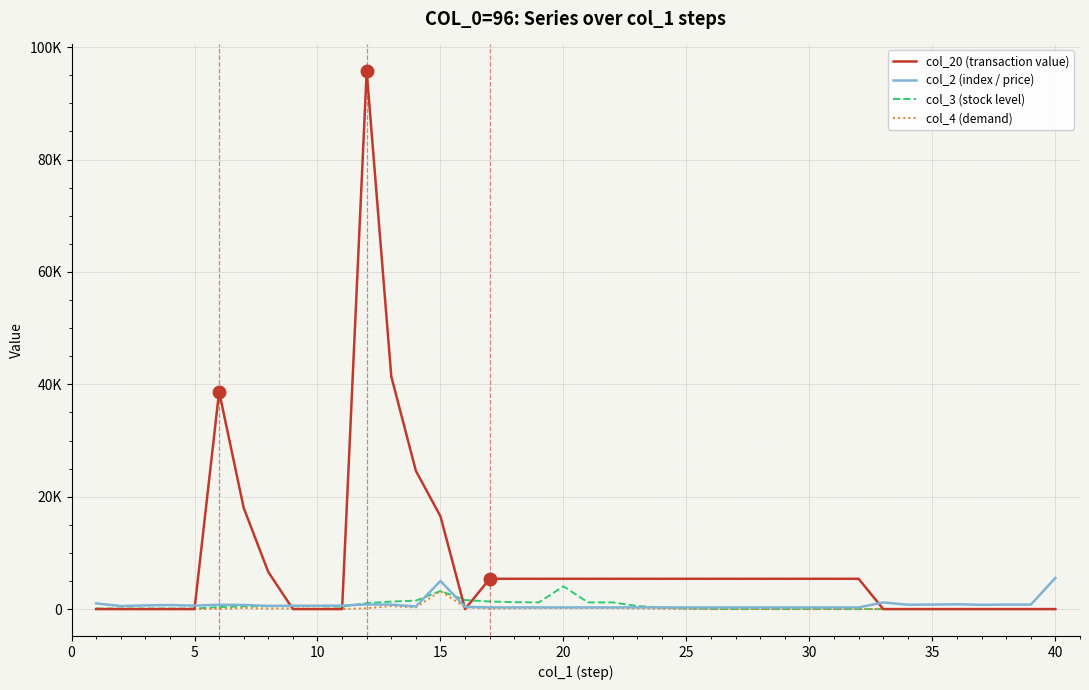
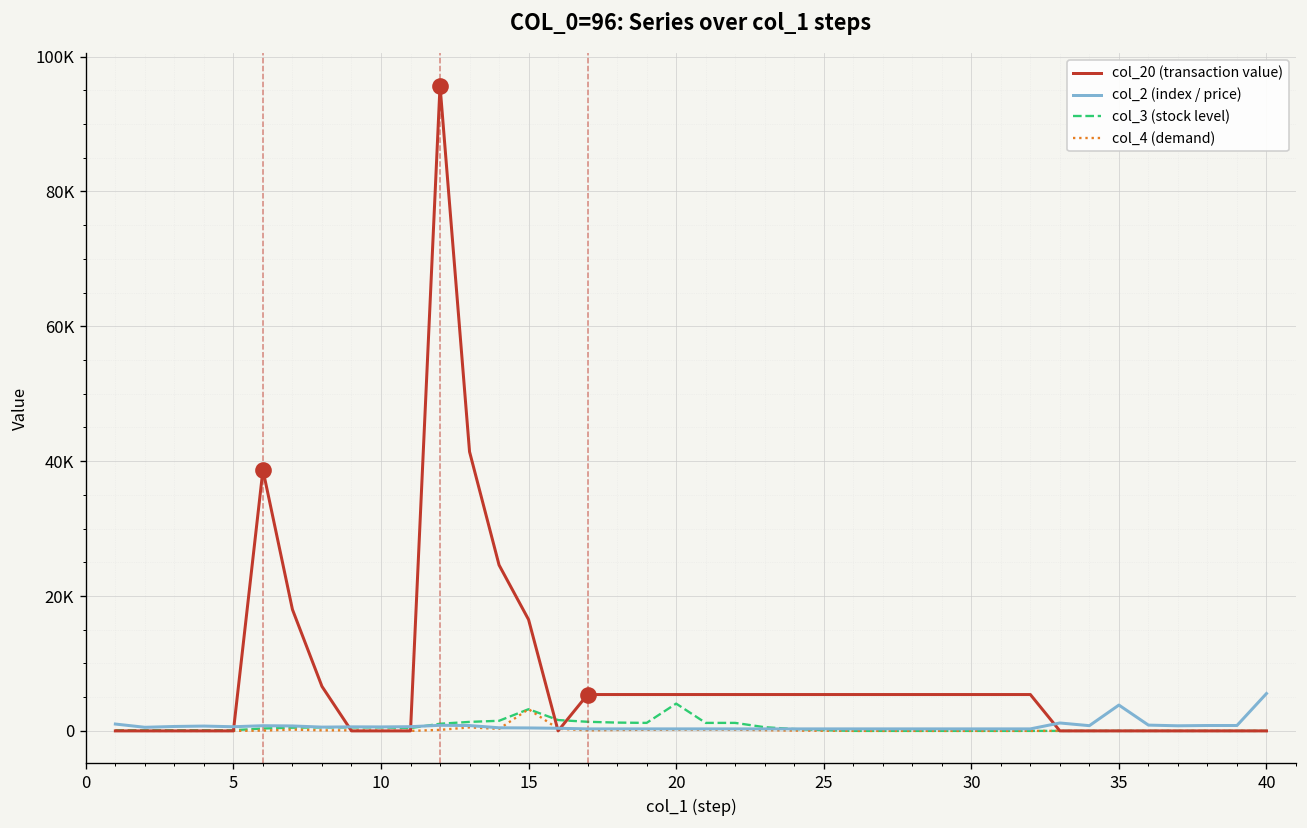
col_2 (index / price), 15: 5000 -> 0
col_2 (index / price), 35: 1000 -> 4000
